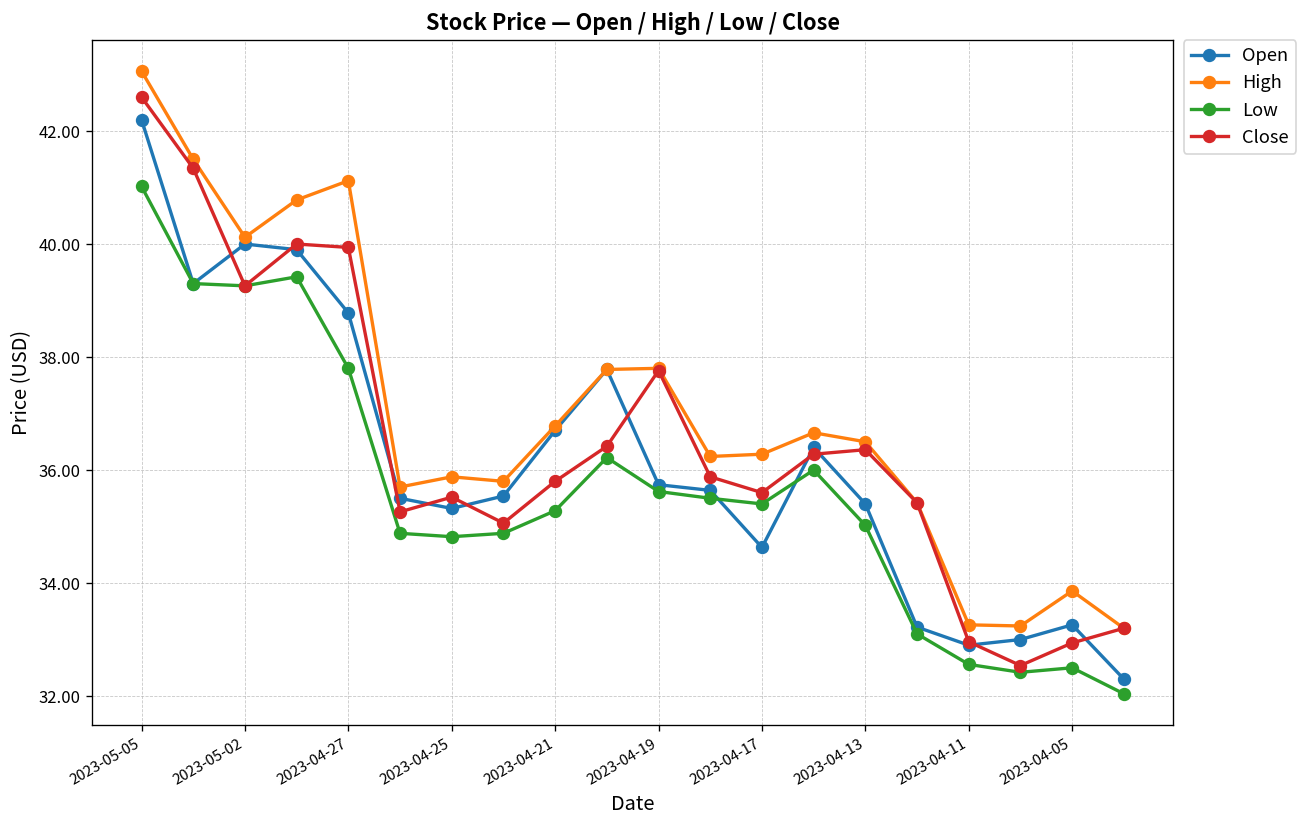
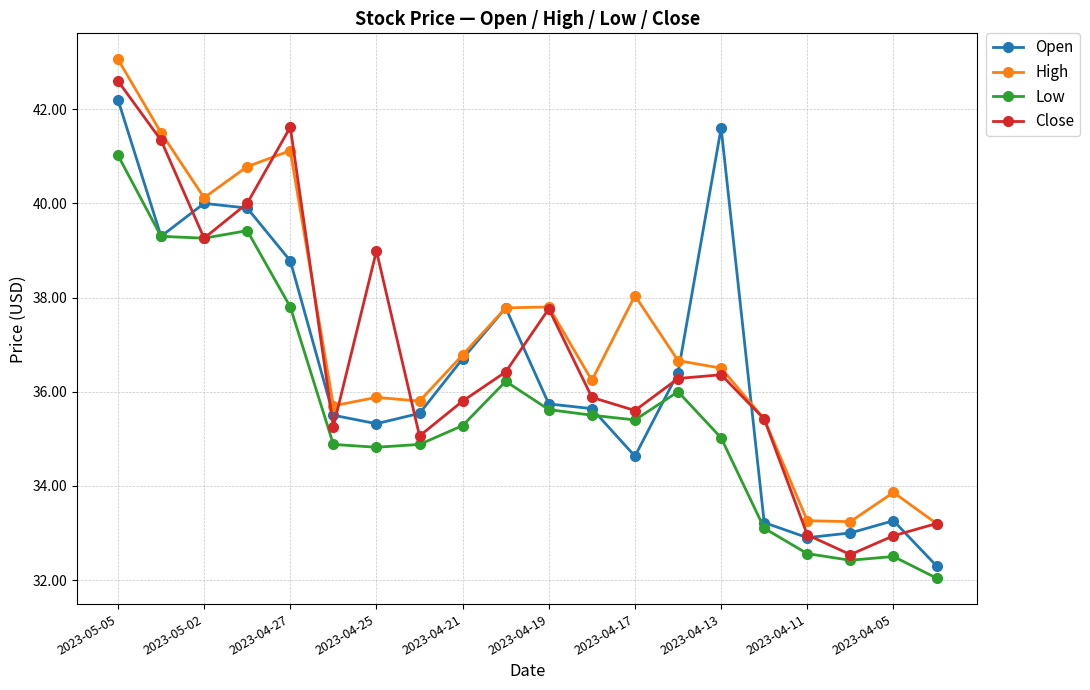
Close, 2023-04-27: 39.9 -> 41.6
Close, 2023-04-25: 35.5 -> 39.0
High, 2023-04-17: 36.3 -> 38.0
Open, 2023-04-13: 35.4 -> 41.6
